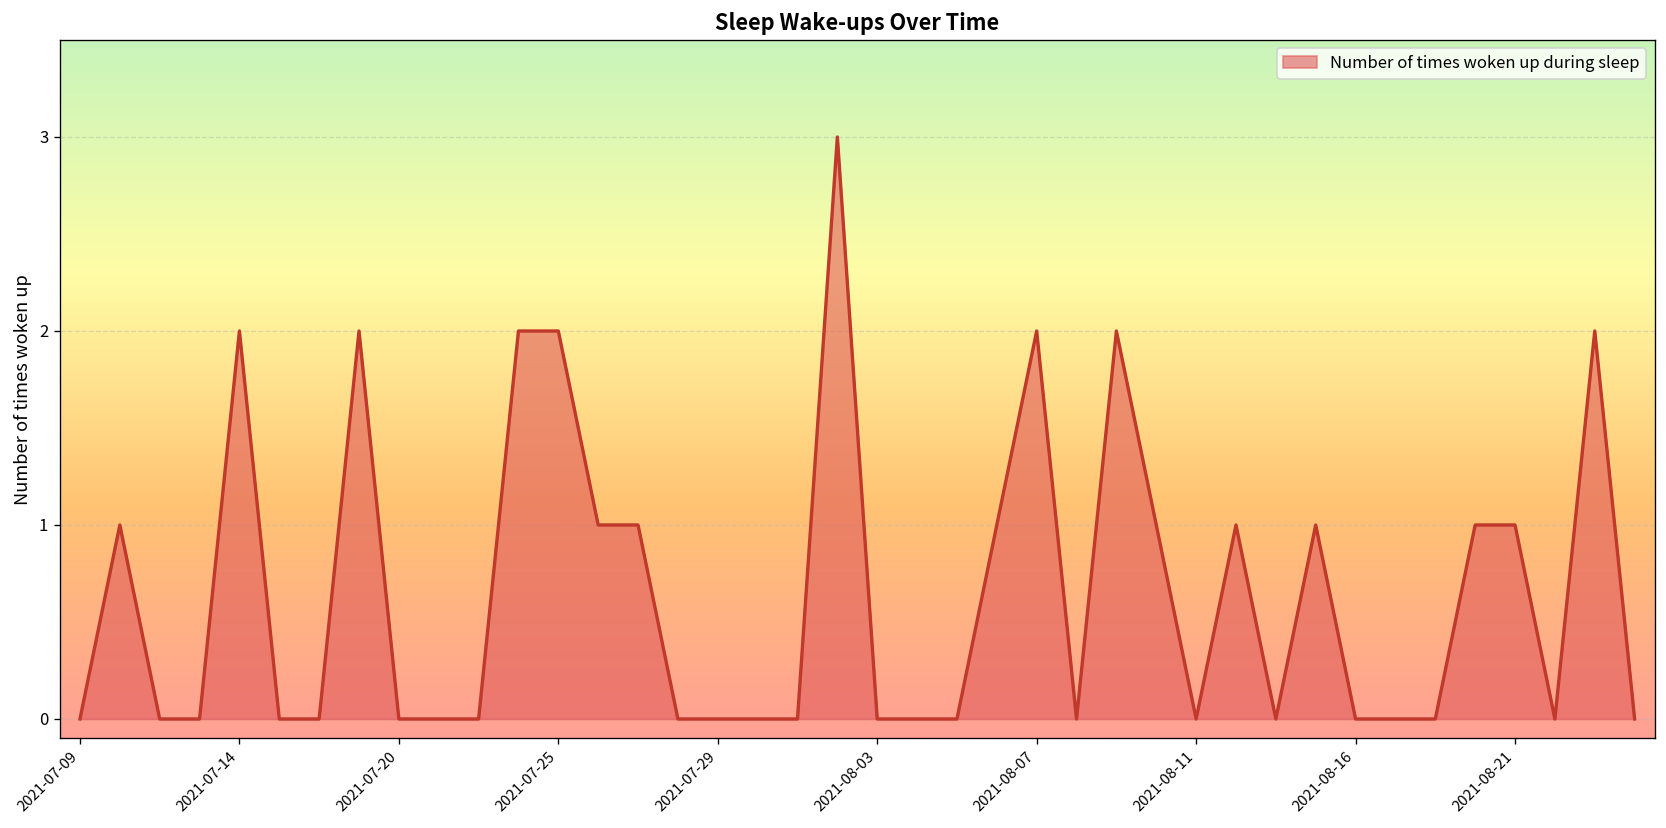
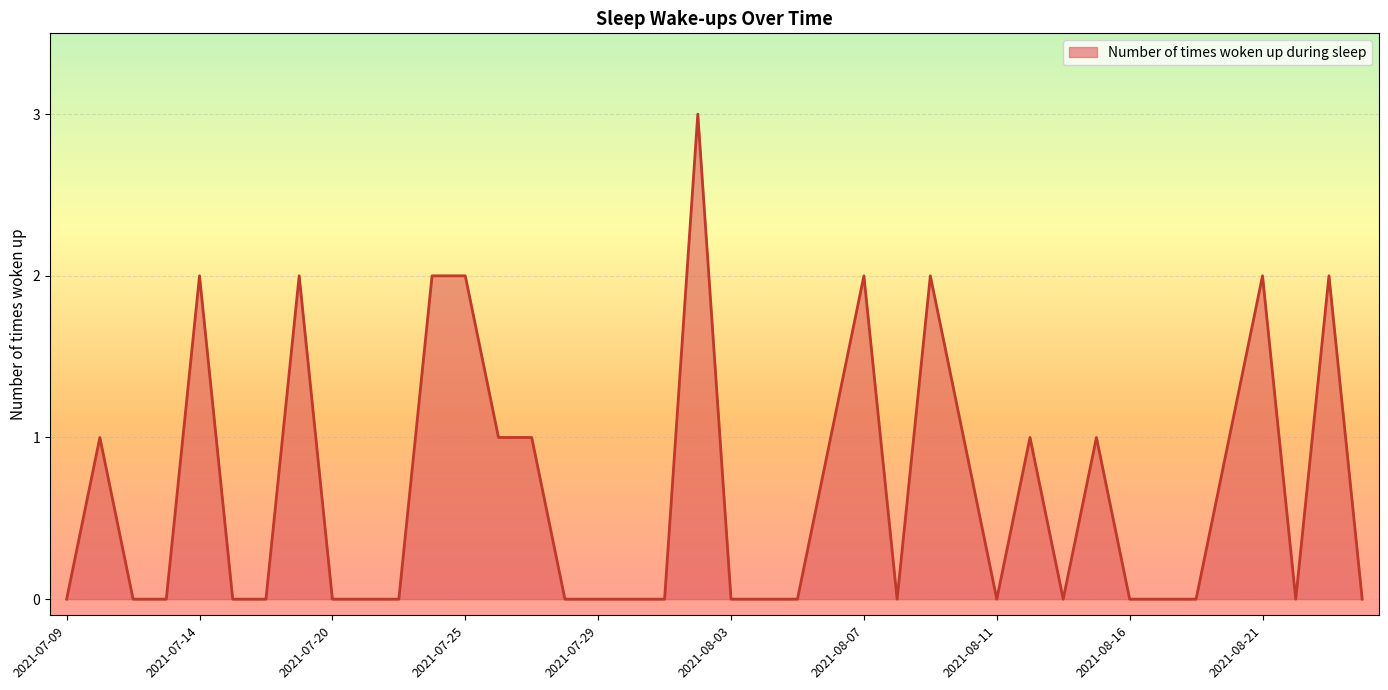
2021-08-21: 1 -> 2
